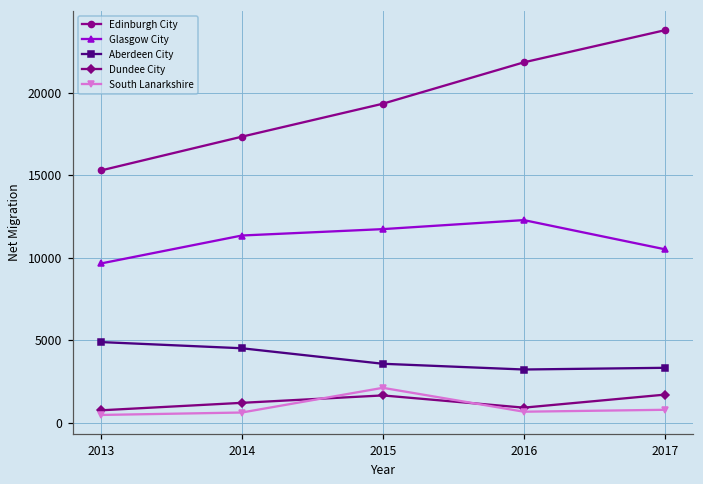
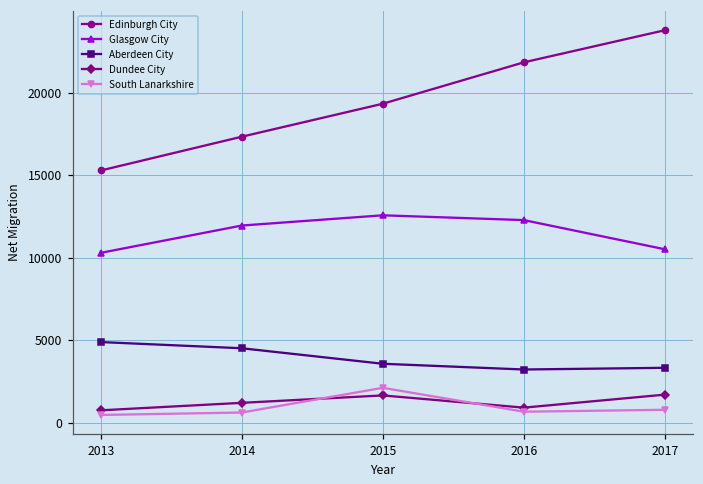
Glasgow City, 2013: 9700 -> 10300
Glasgow City, 2014: 11400 -> 12000
Glasgow City, 2015: 11700 -> 12600
